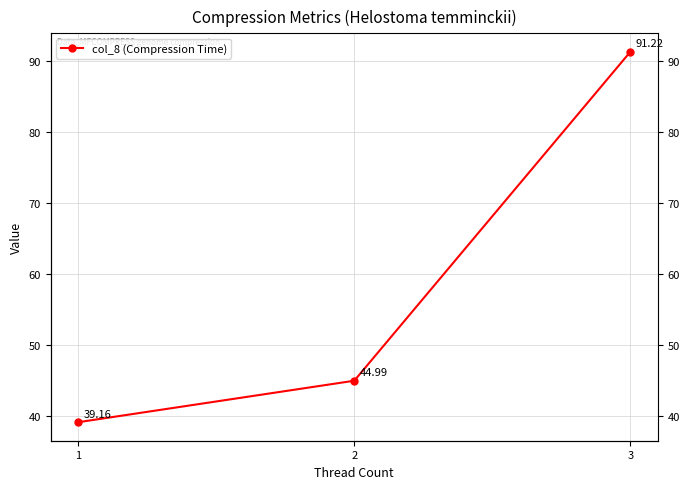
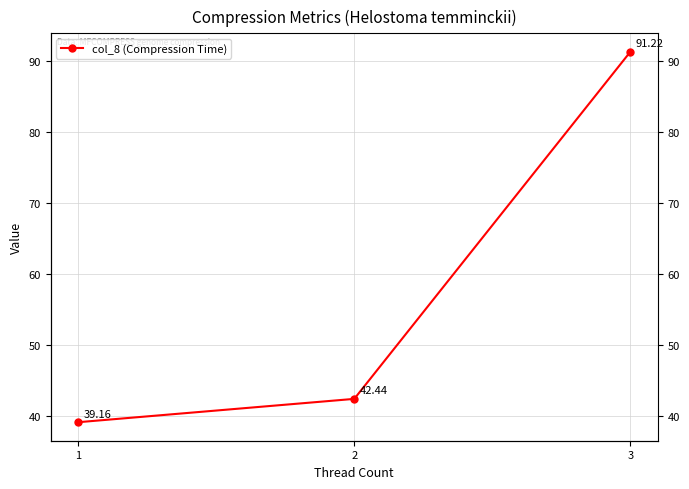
2: 44.99 -> 42.44
